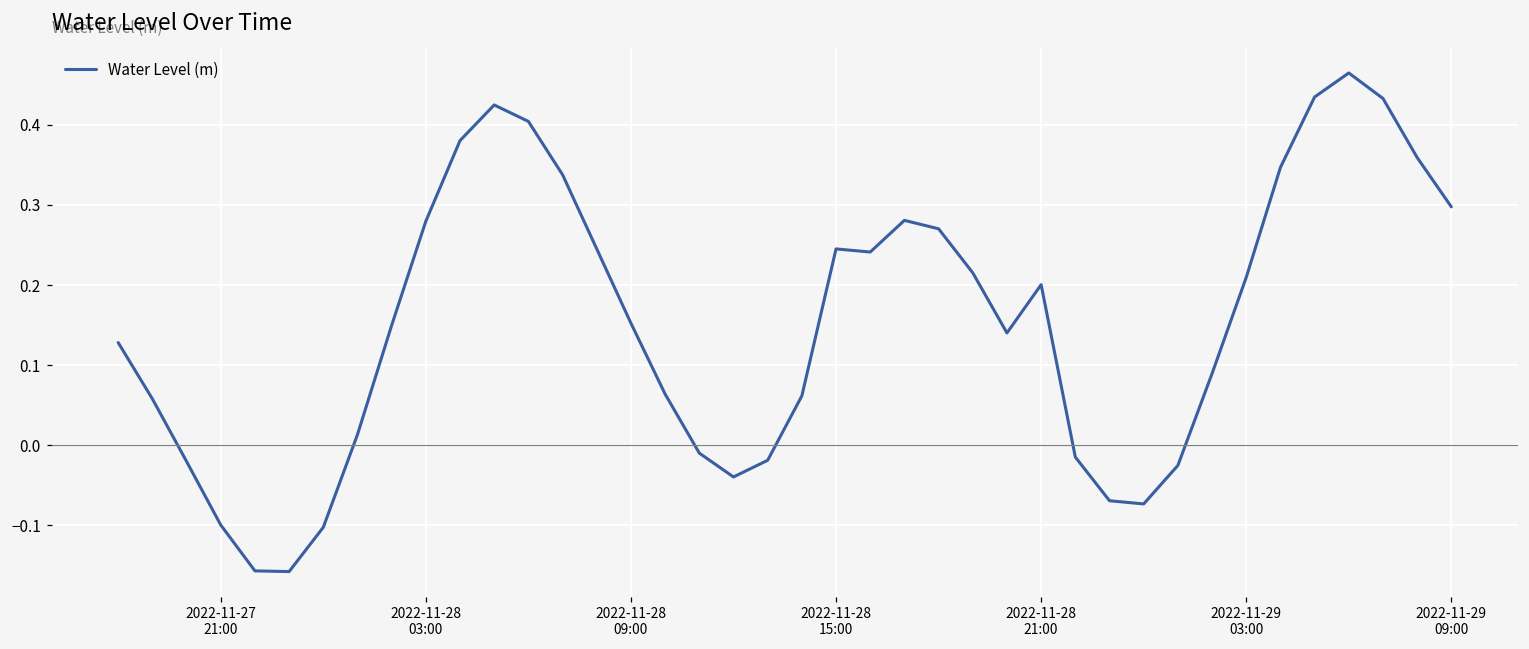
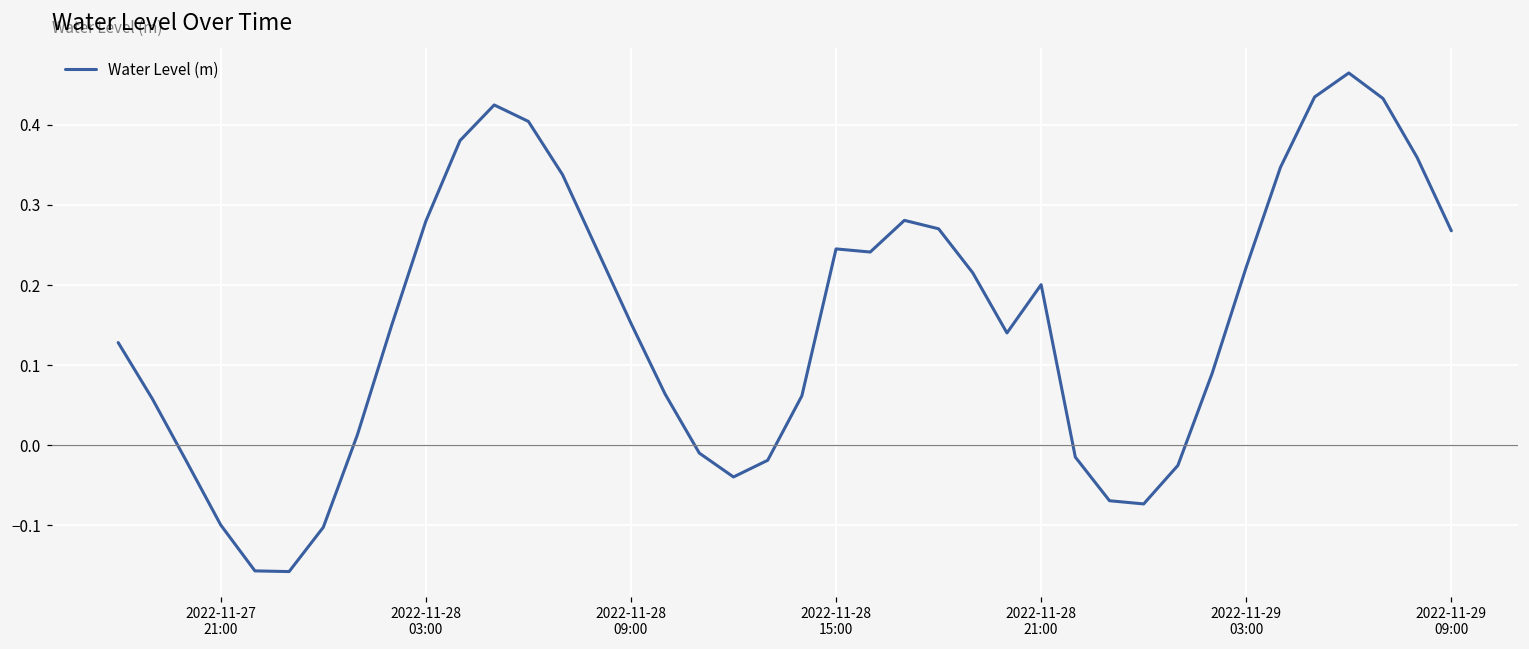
2022-11-29 03:00: 0.21 -> 0.22
2022-11-29 09:00: 0.30 -> 0.27
